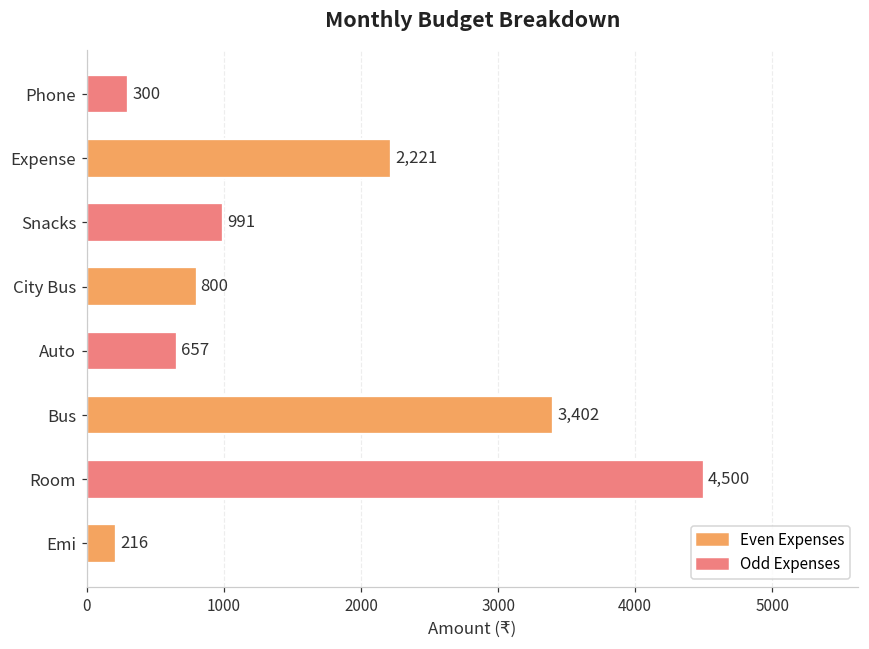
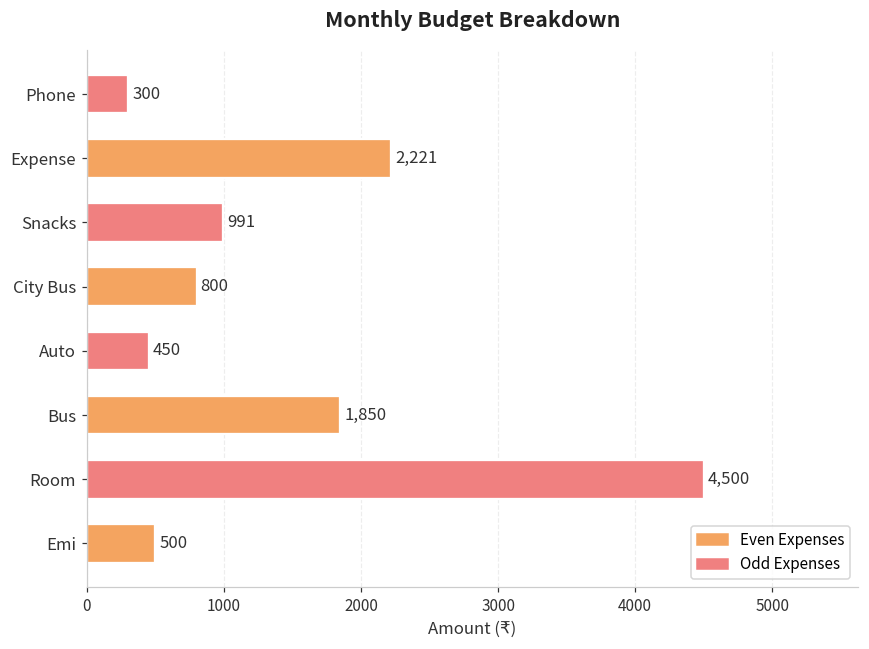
Auto: 657 -> 450
Bus: 3,402 -> 1,850
Emi: 216 -> 500
